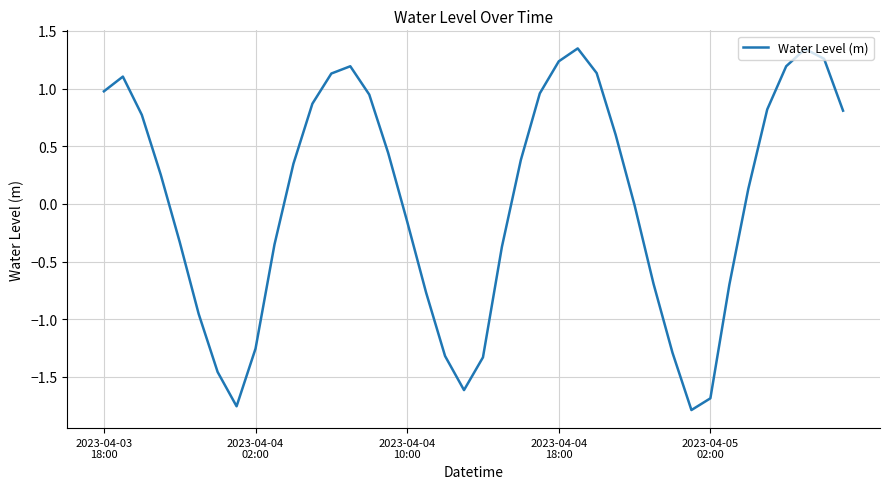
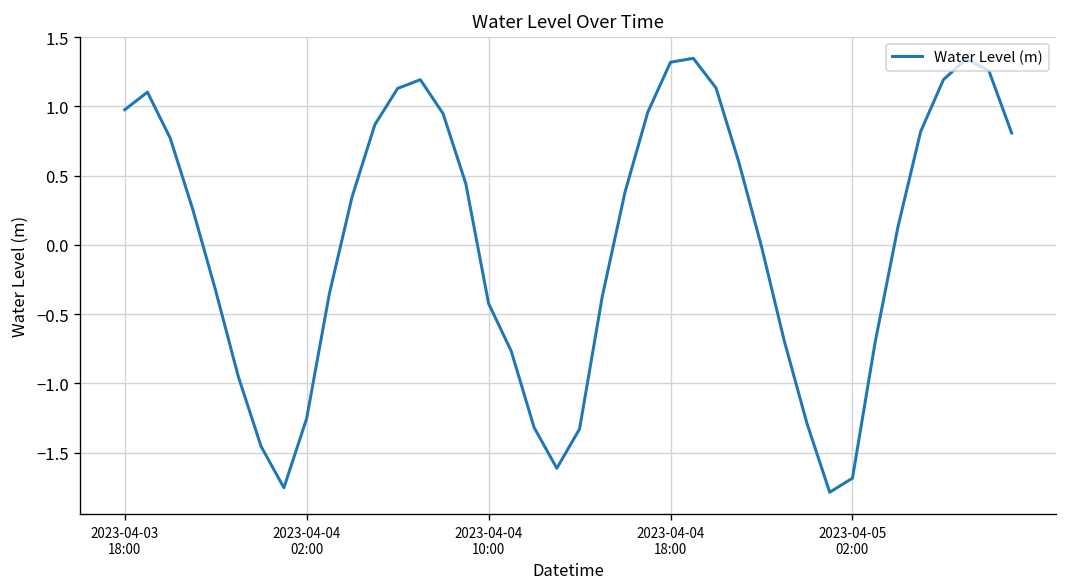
2023-04-04 10:00: -0.15 -> -0.42
2023-04-04 18:00: 1.24 -> 1.32
